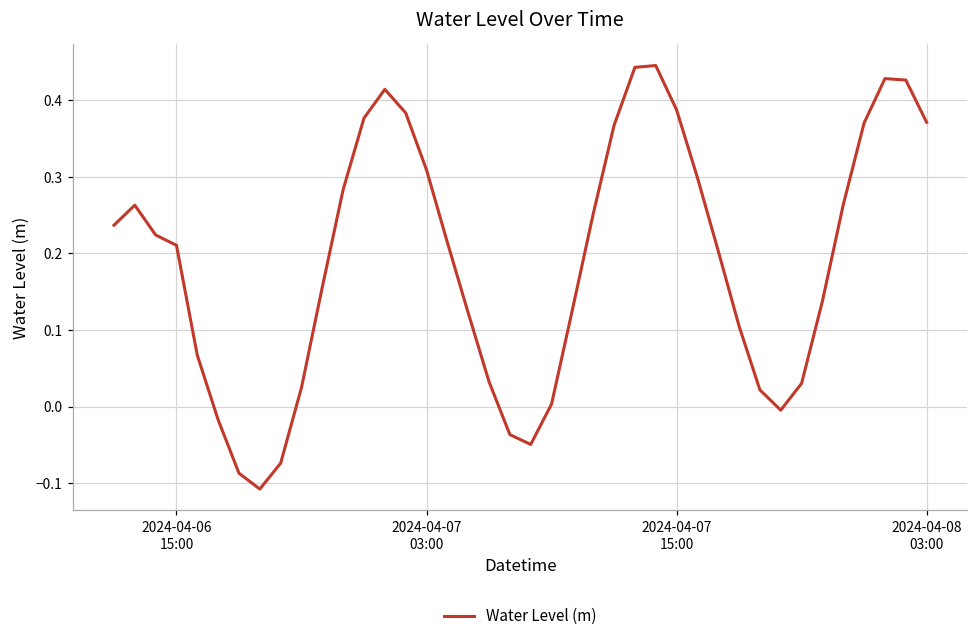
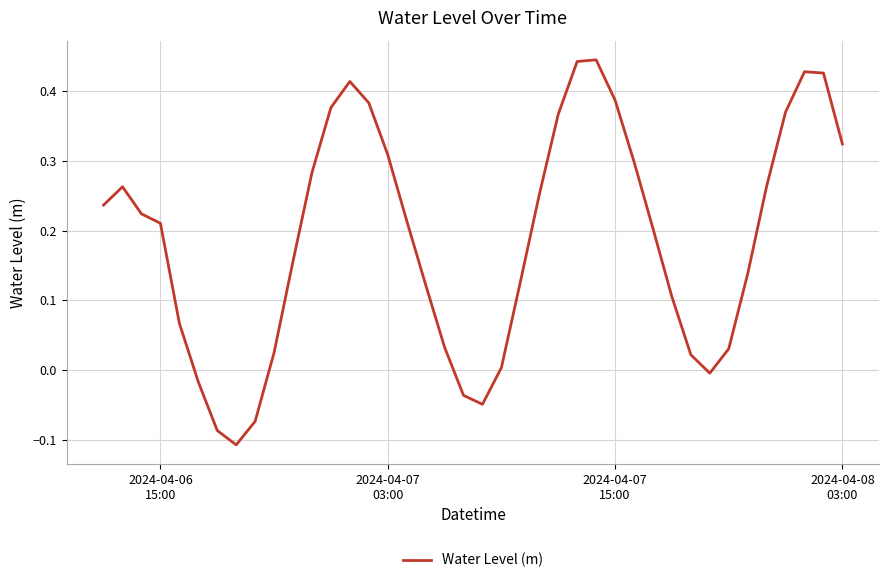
2024-04-08 03:00: 0.37 -> 0.32
